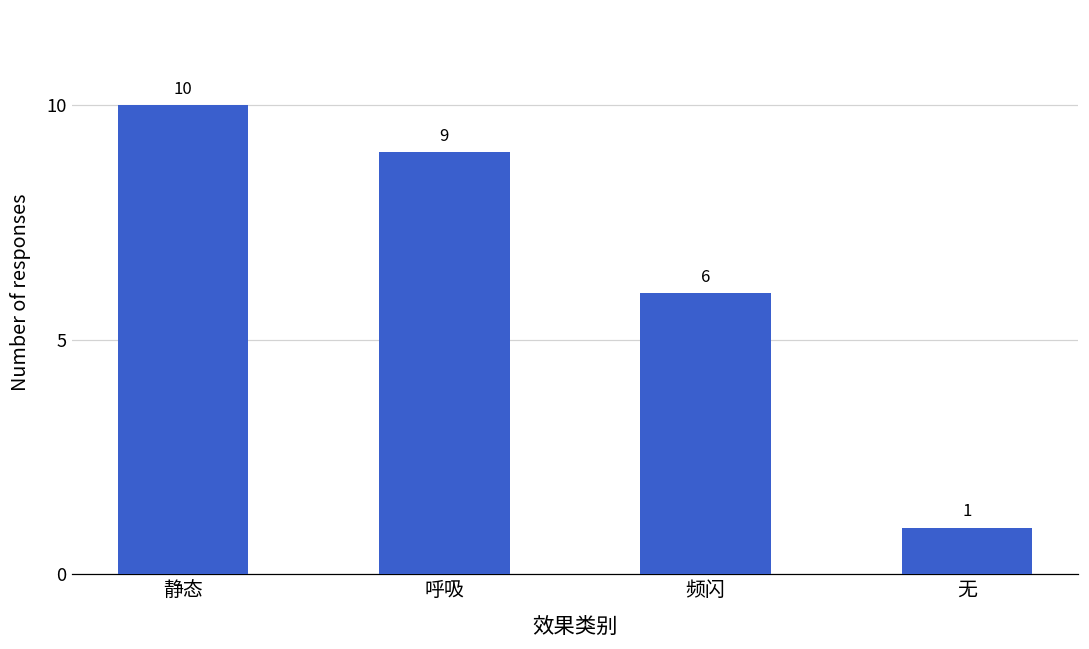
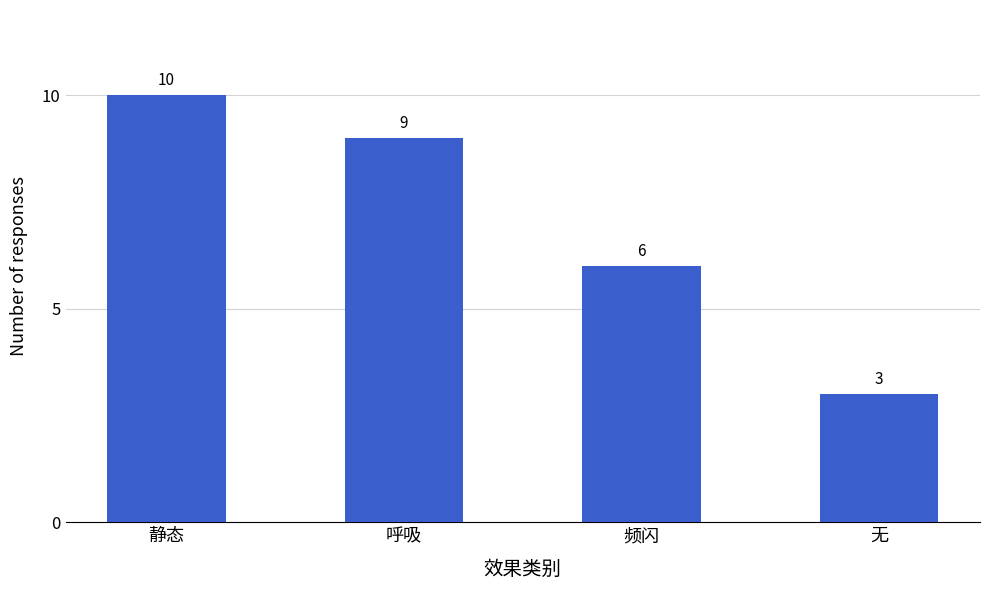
无: 1 -> 3
